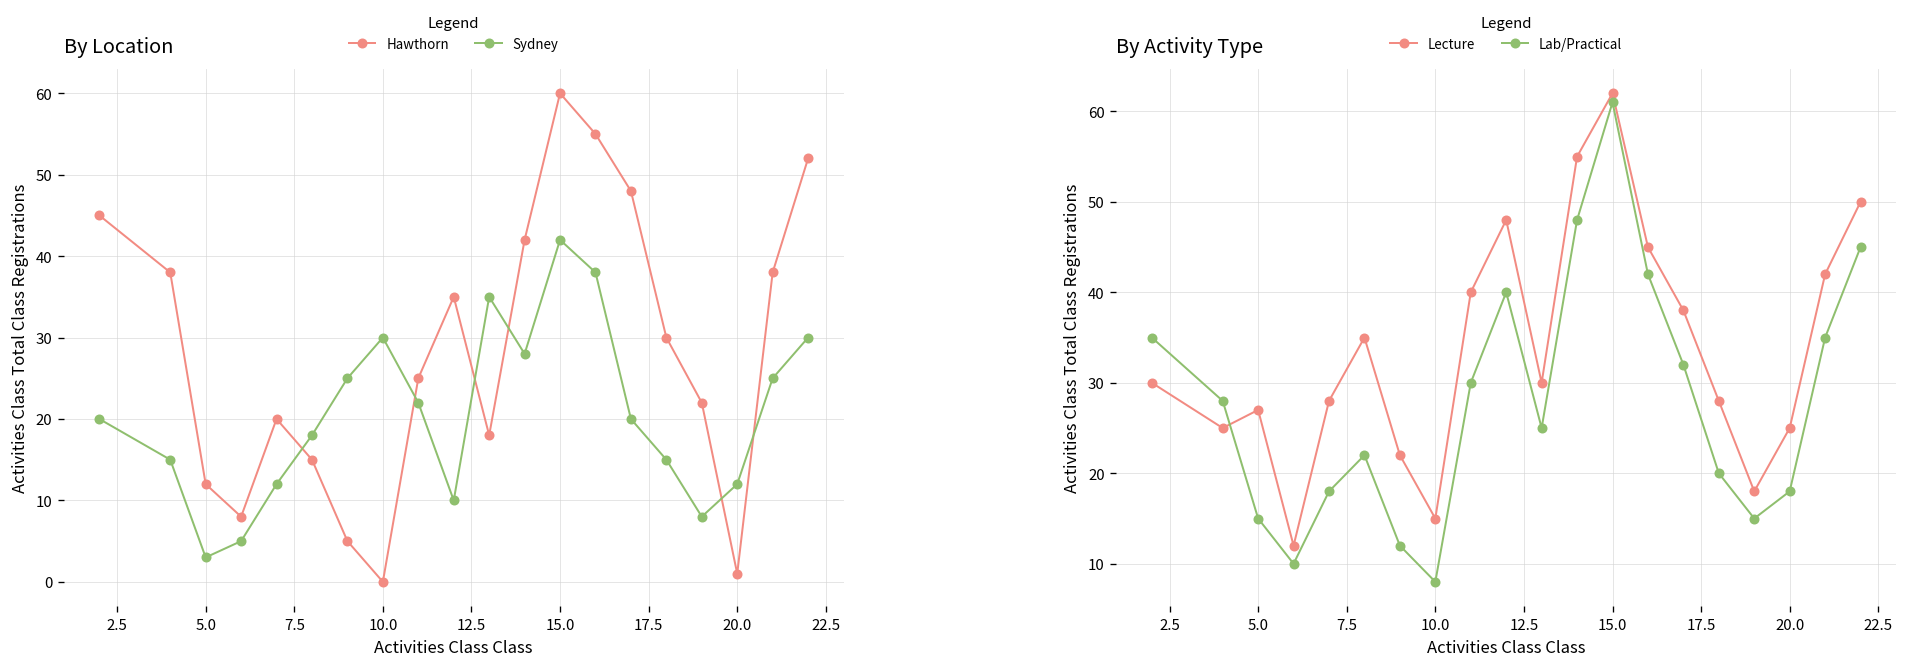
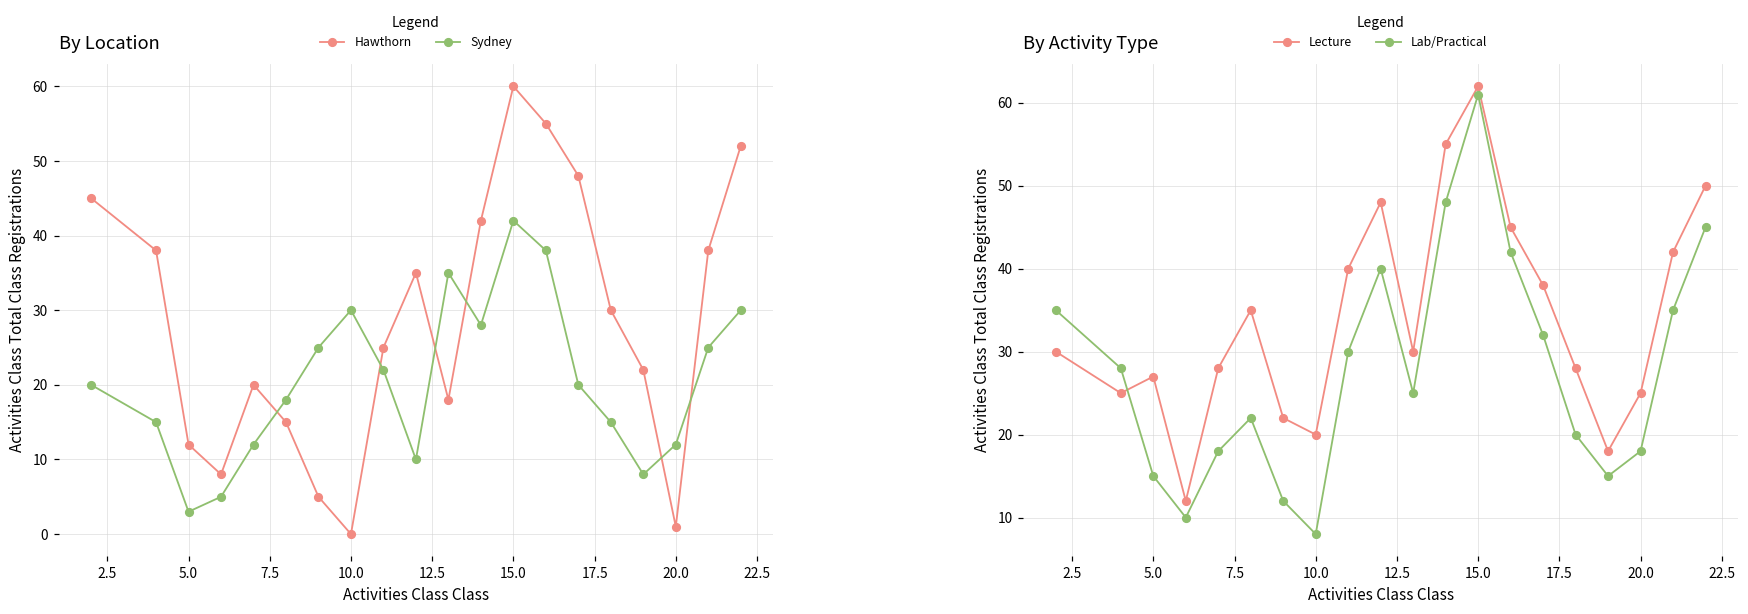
By Activity Type, Lecture, 10.0: 15 -> 20
